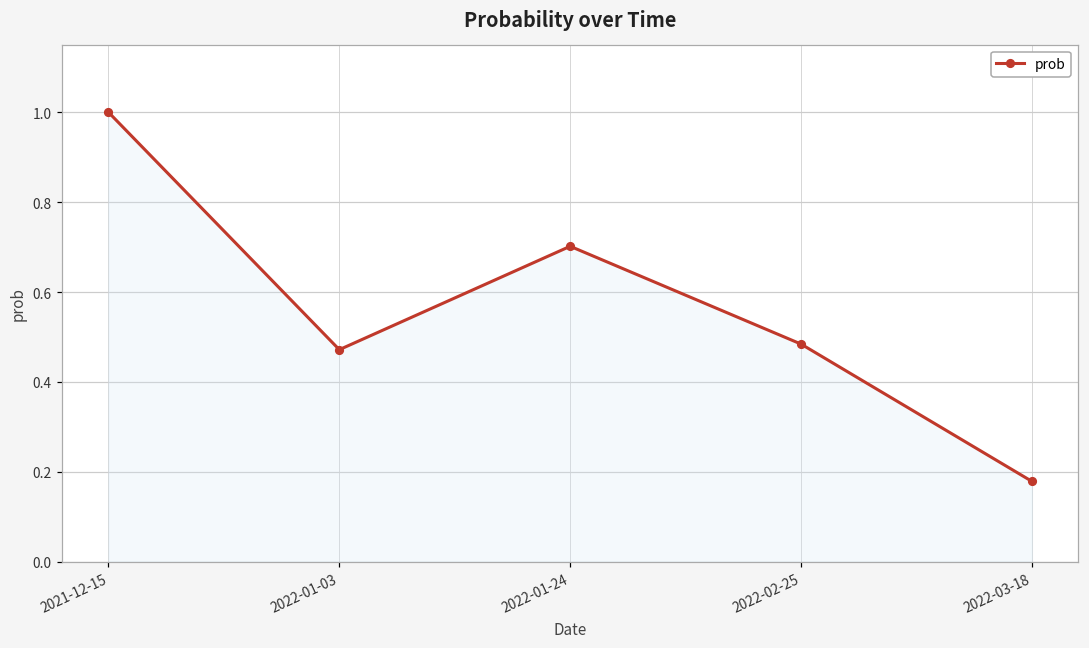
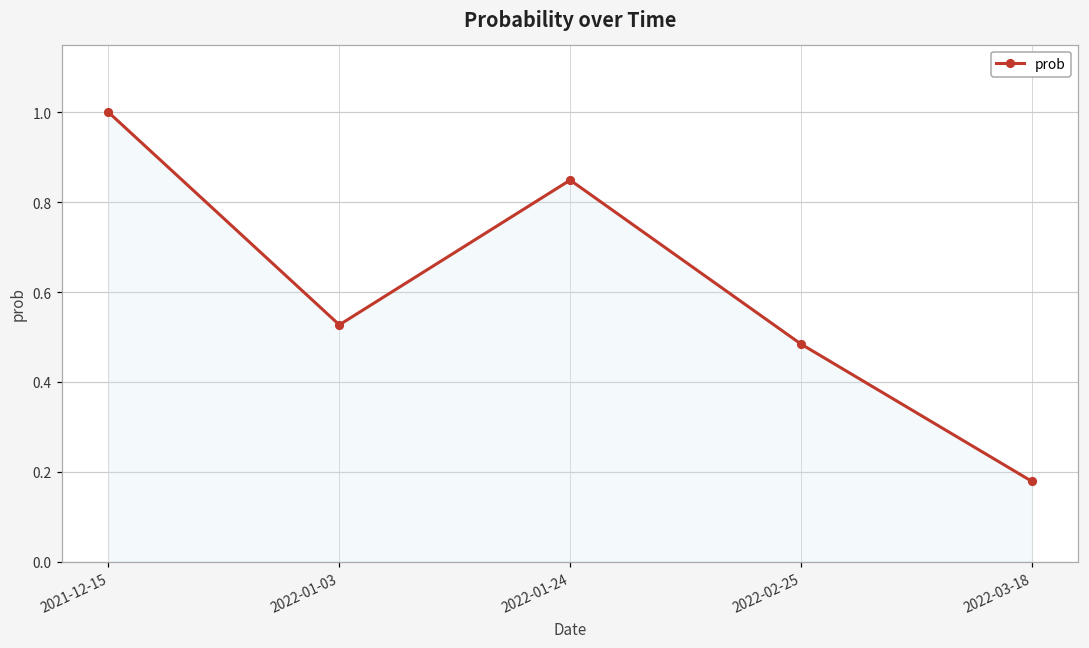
2022-01-03: 0.47 -> 0.53
2022-01-24: 0.70 -> 0.85
